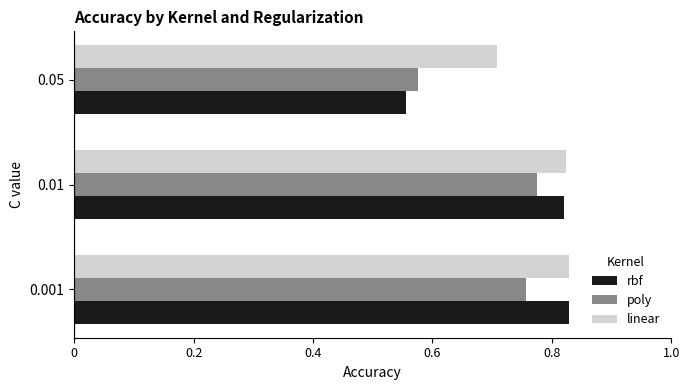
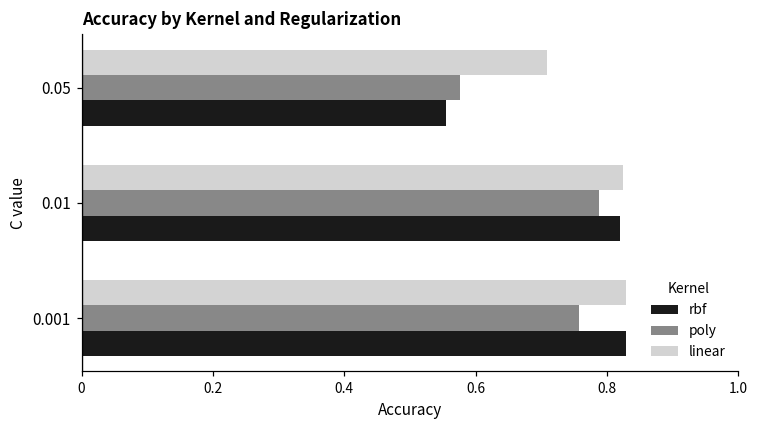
poly, 0.01: 0.77 -> 0.79
